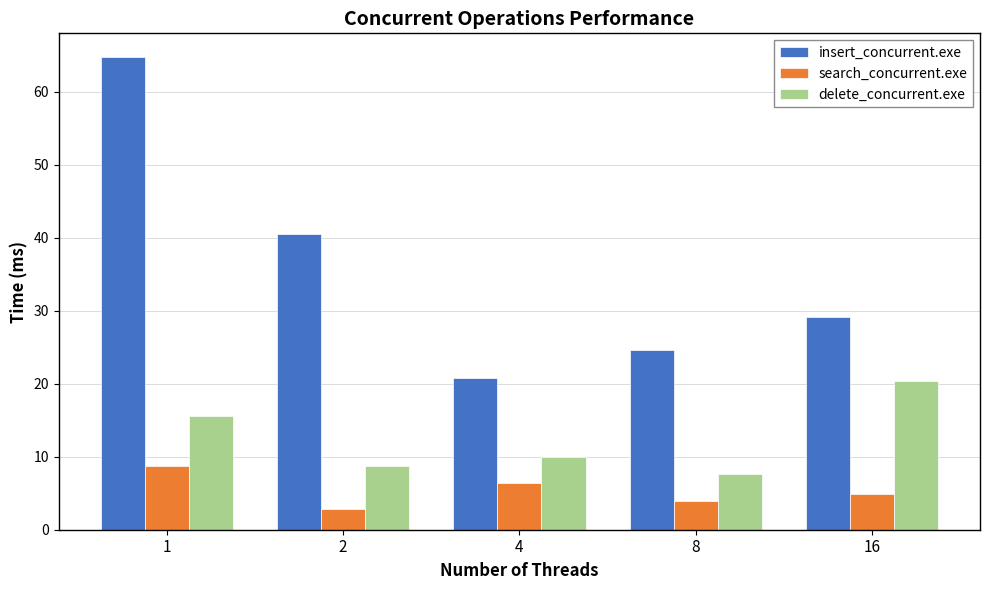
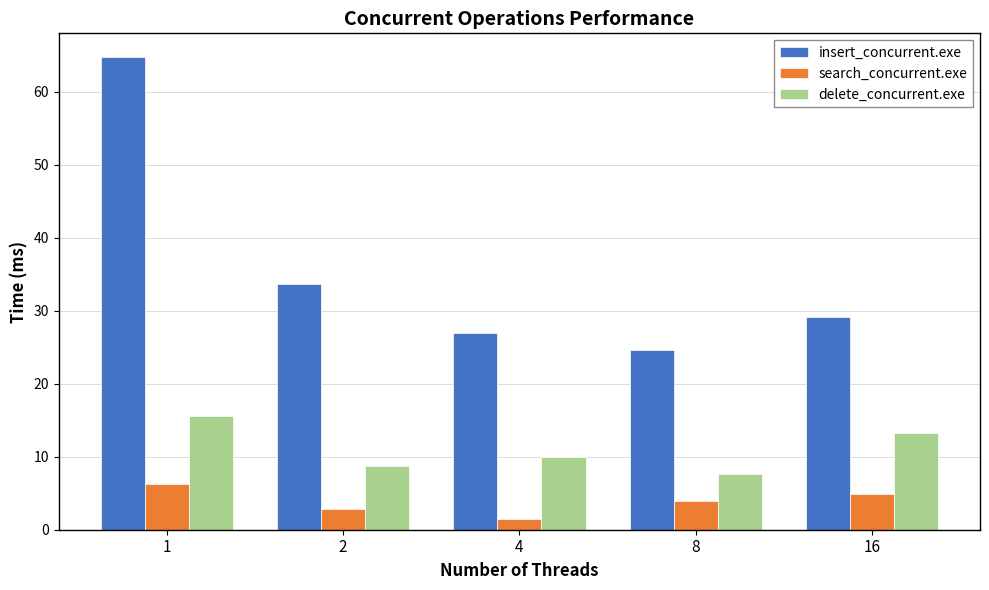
search_concurrent.exe, 1: 9 -> 6
insert_concurrent.exe, 2: 41 -> 34
insert_concurrent.exe, 4: 21 -> 27
search_concurrent.exe, 4: 6 -> 2
delete_concurrent.exe, 16: 20 -> 13
